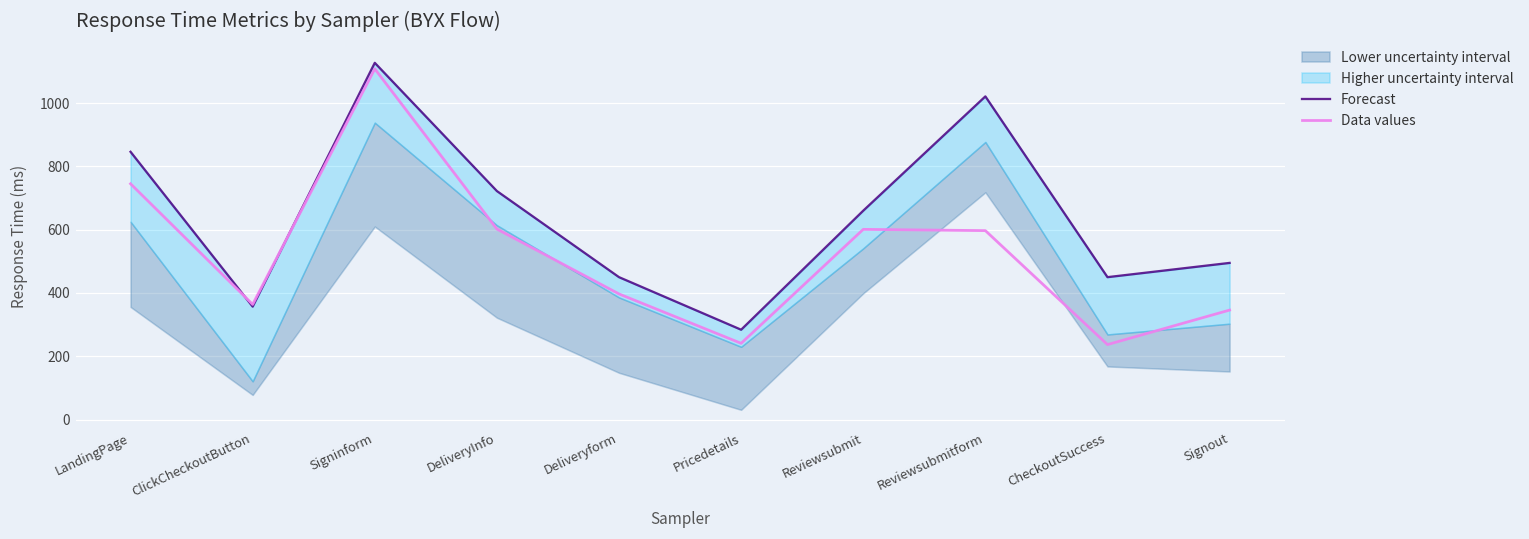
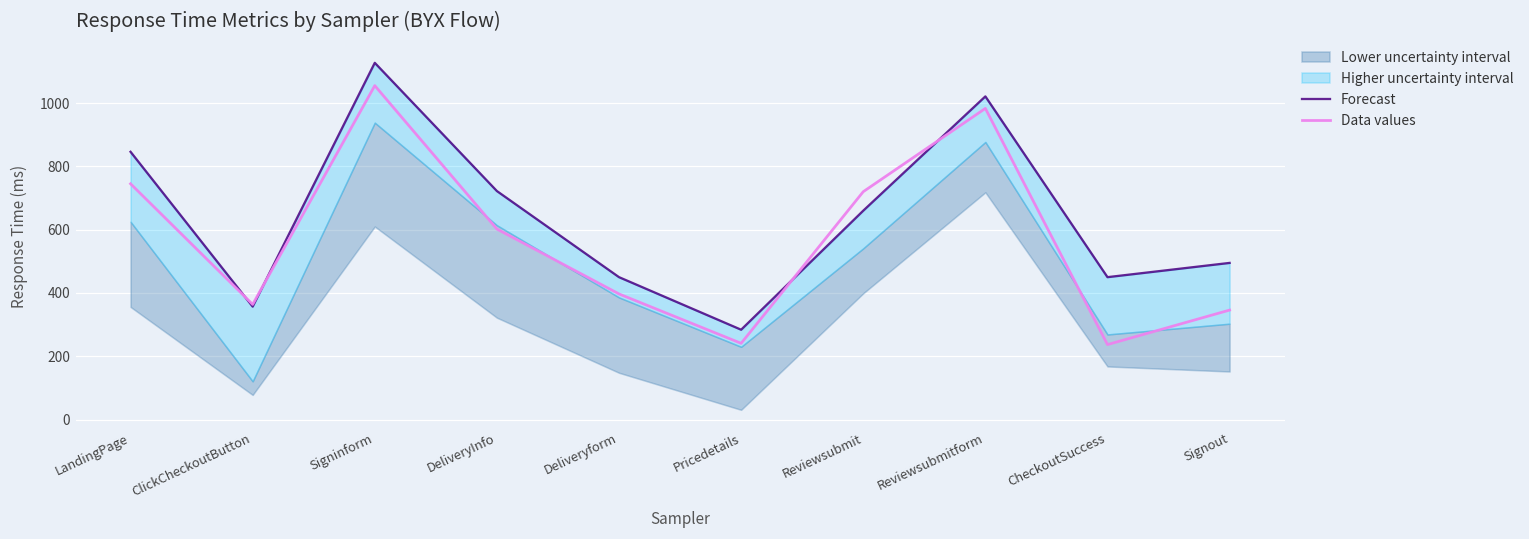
Data values, Signinform: 1110 -> 1060
Data values, Reviewsubmit: 600 -> 720
Data values, Reviewsubmitform: 600 -> 980
